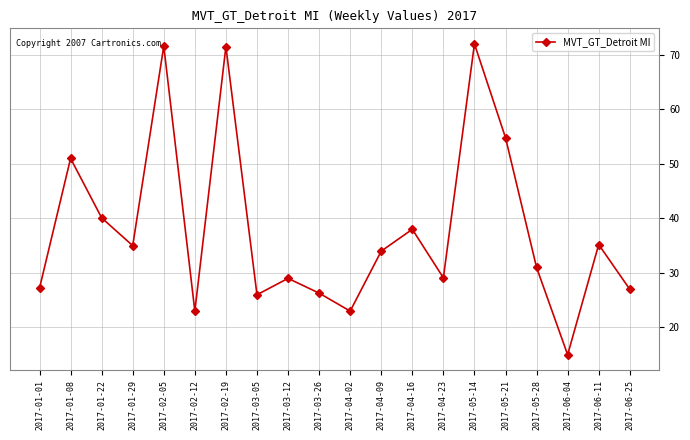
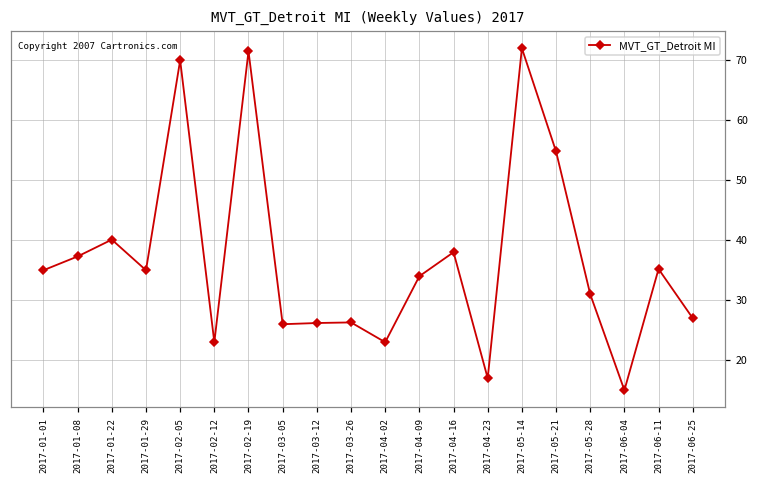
2017-01-01: 27 -> 35
2017-01-08: 51 -> 37
2017-02-05: 72 -> 70
2017-03-12: 29 -> 26
2017-04-23: 29 -> 17
